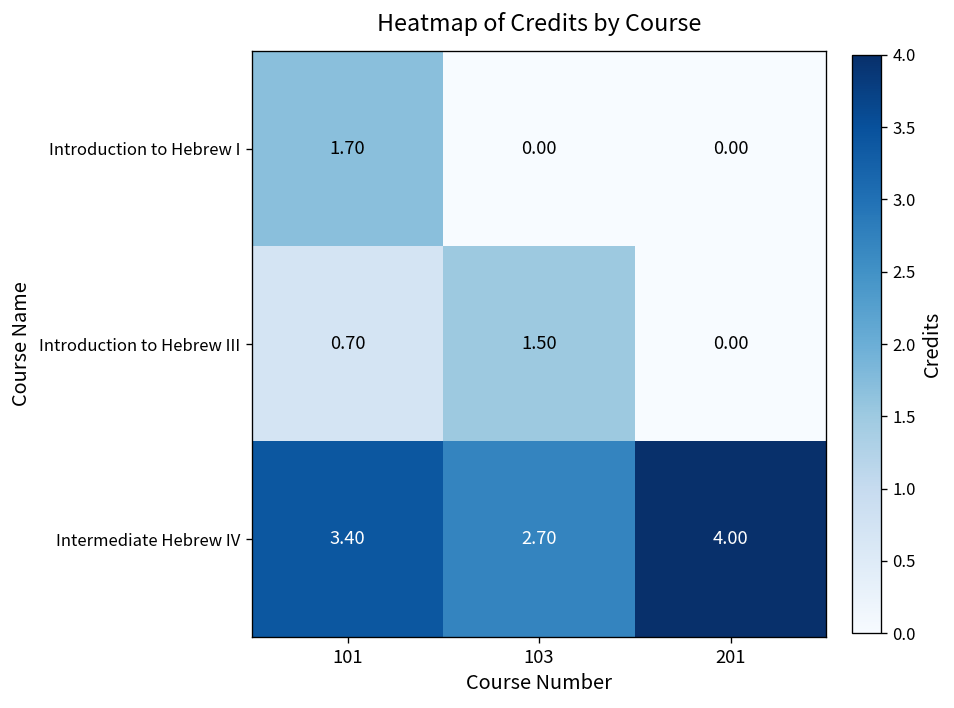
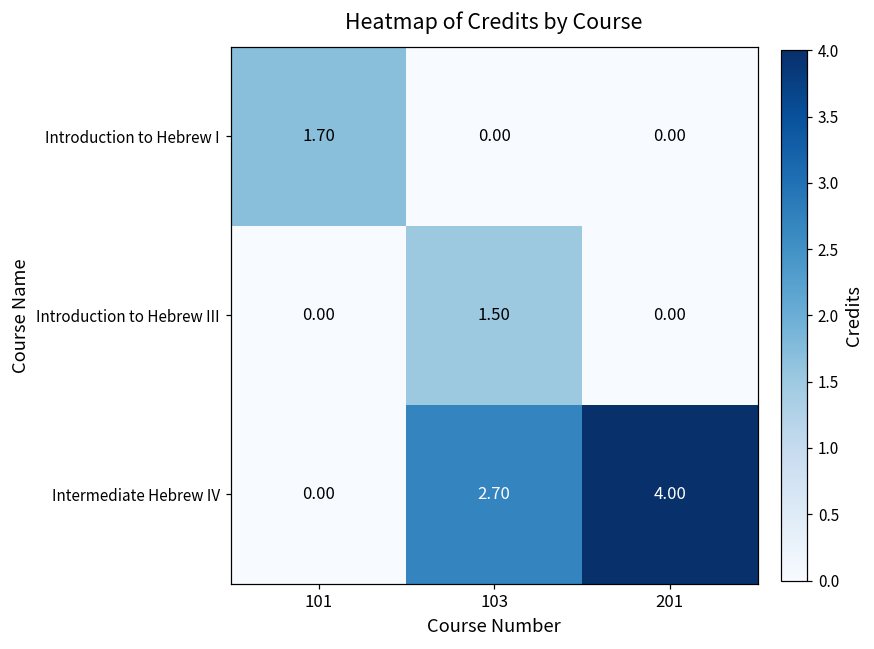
Introduction to Hebrew III, 101: 0.70 -> 0.00
Intermediate Hebrew IV, 101: 3.40 -> 0.00
